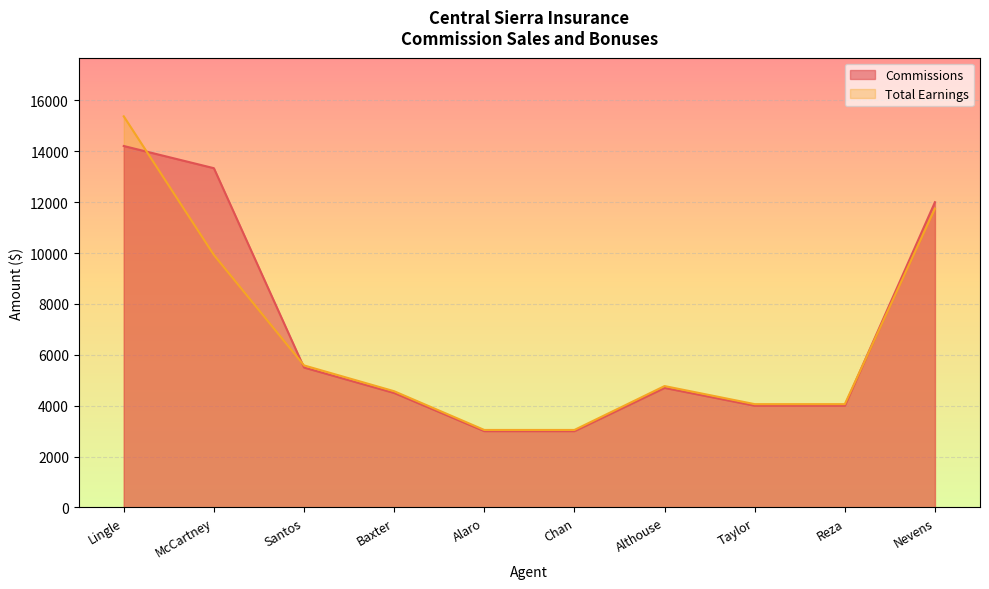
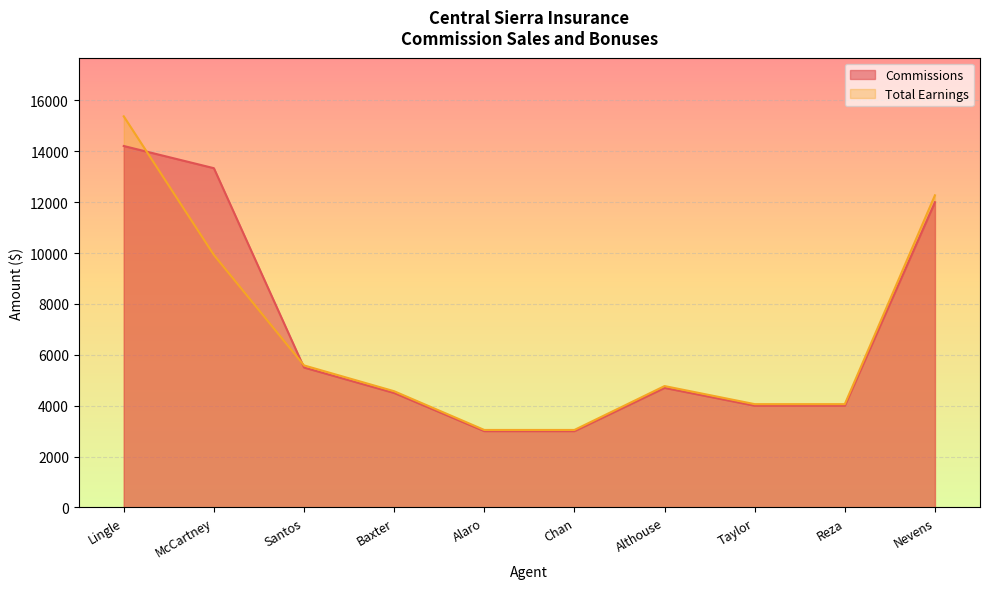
Total Earnings, Nevens: 11700 -> 12300
